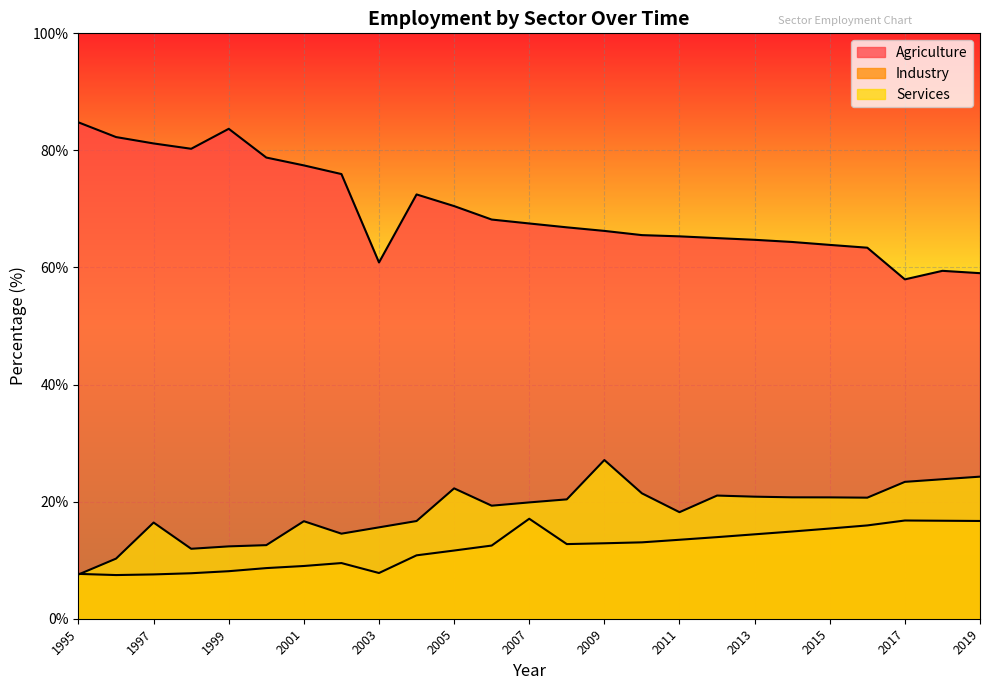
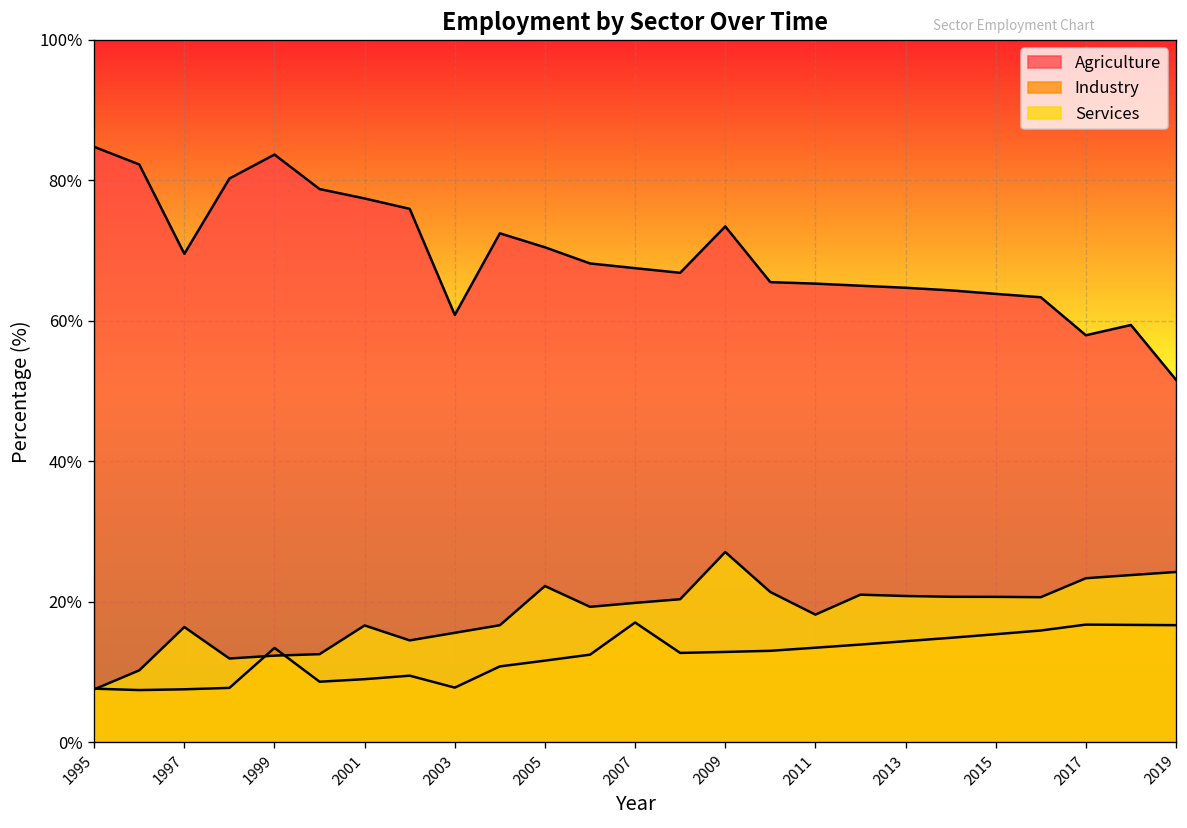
Agriculture, 1997: 81% -> 70%
Industry, 1999: 8% -> 13%
Agriculture, 2009: 66% -> 73%
Agriculture, 2019: 59% -> 52%
